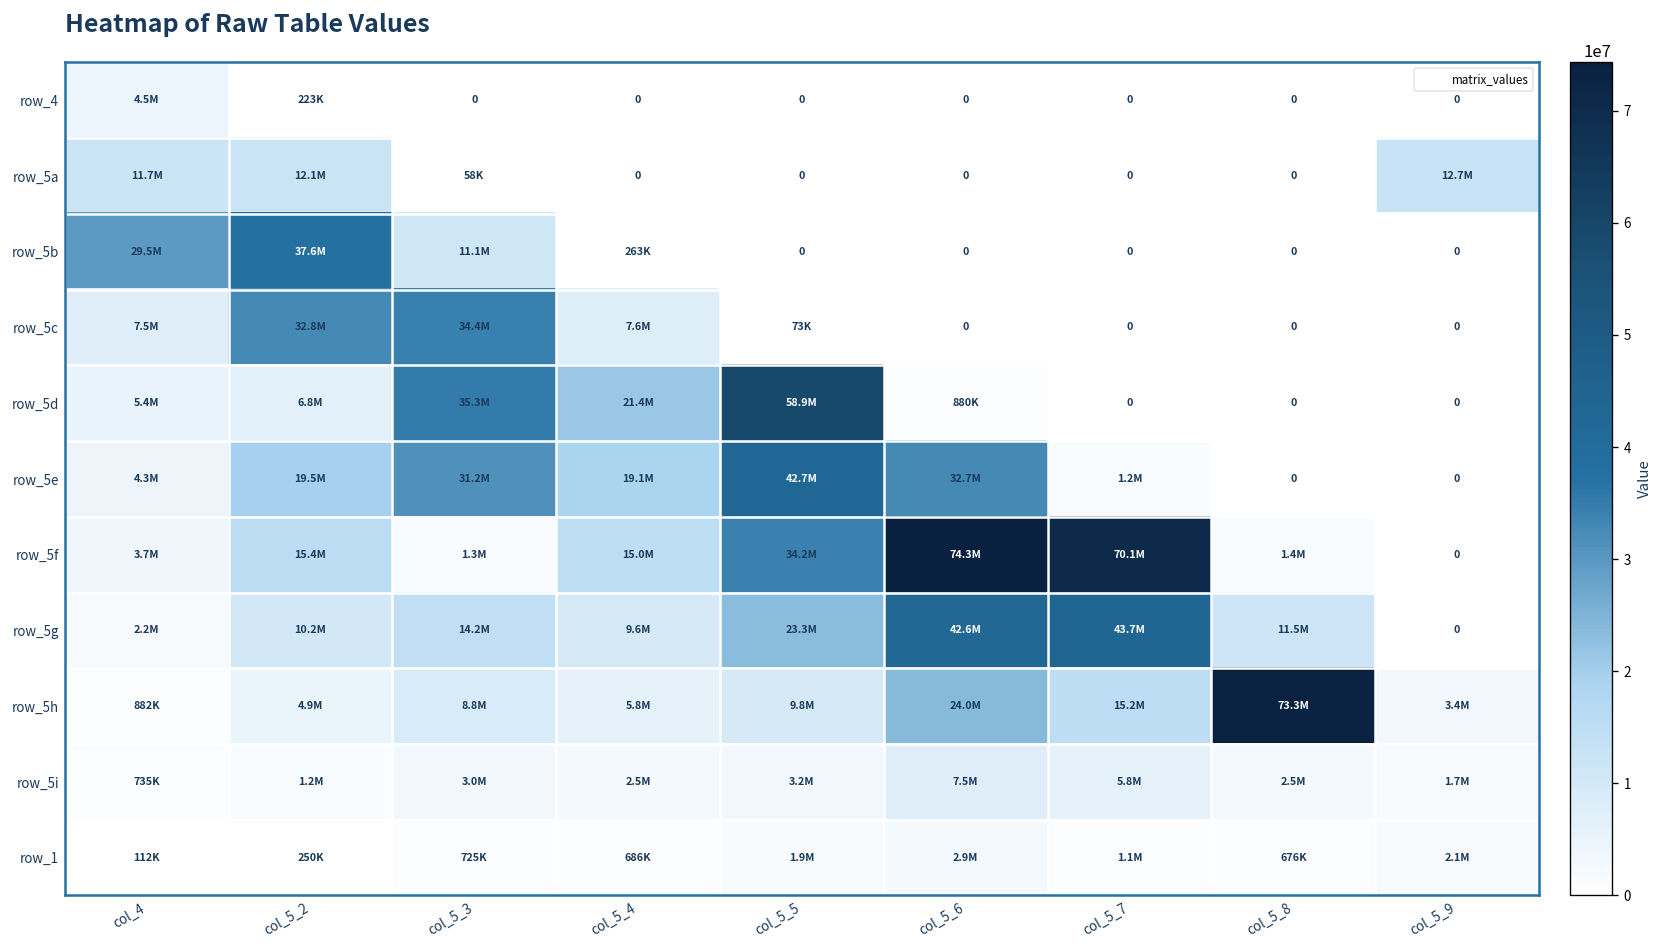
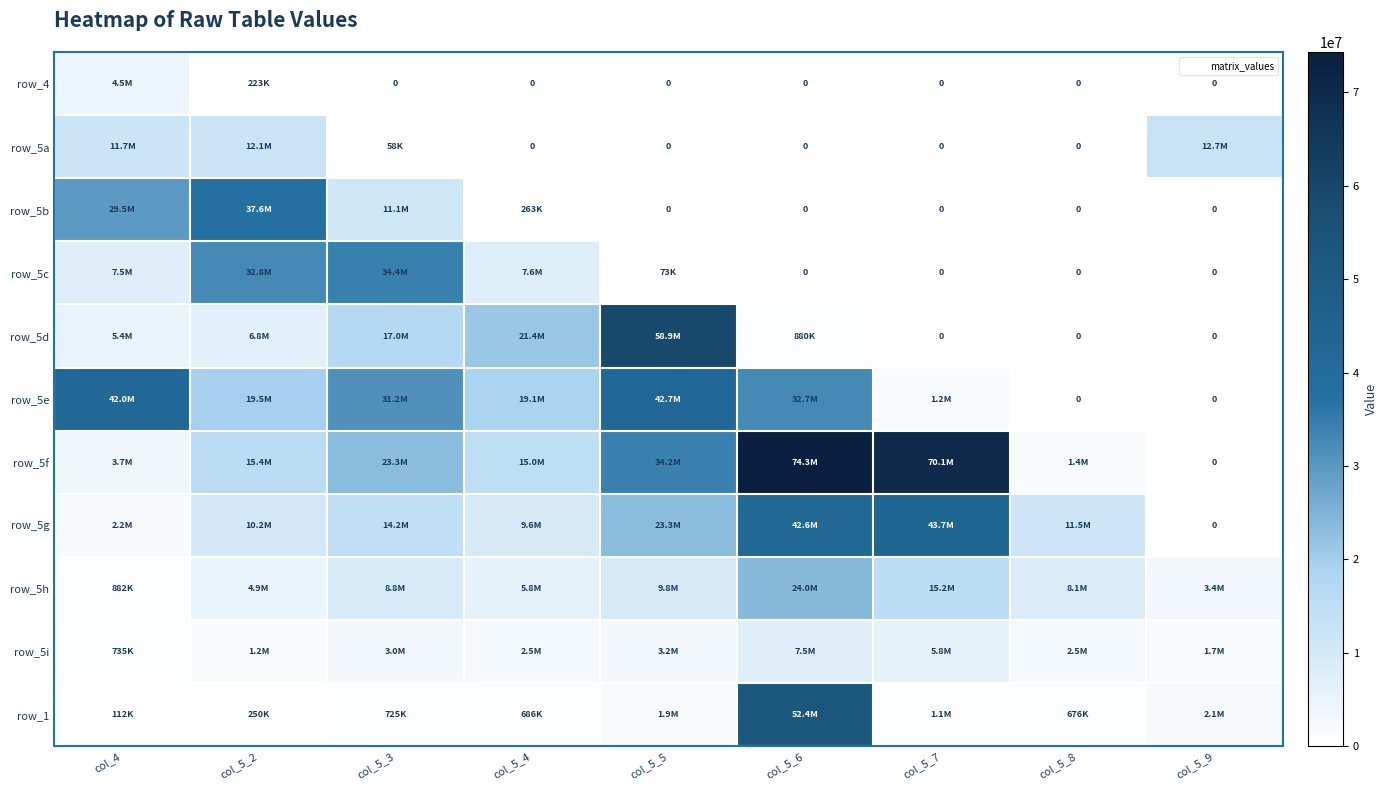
row_5d, col_5_3: 35.3M -> 17.0M
row_5e, col_4: 4.3M -> 42.0M
row_5f, col_5_3: 1.3M -> 23.3M
row_5h, col_5_8: 73.3M -> 8.1M
row_1, col_5_6: 2.9M -> 52.4M
